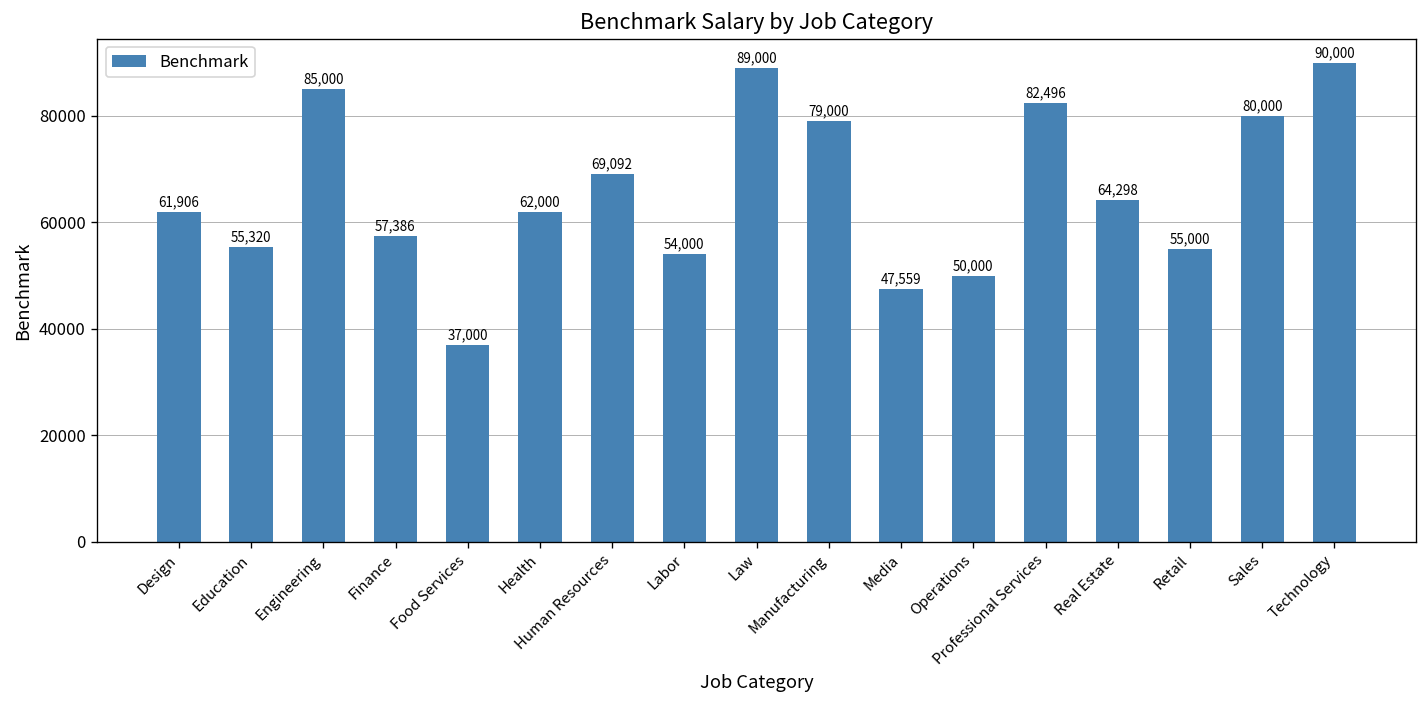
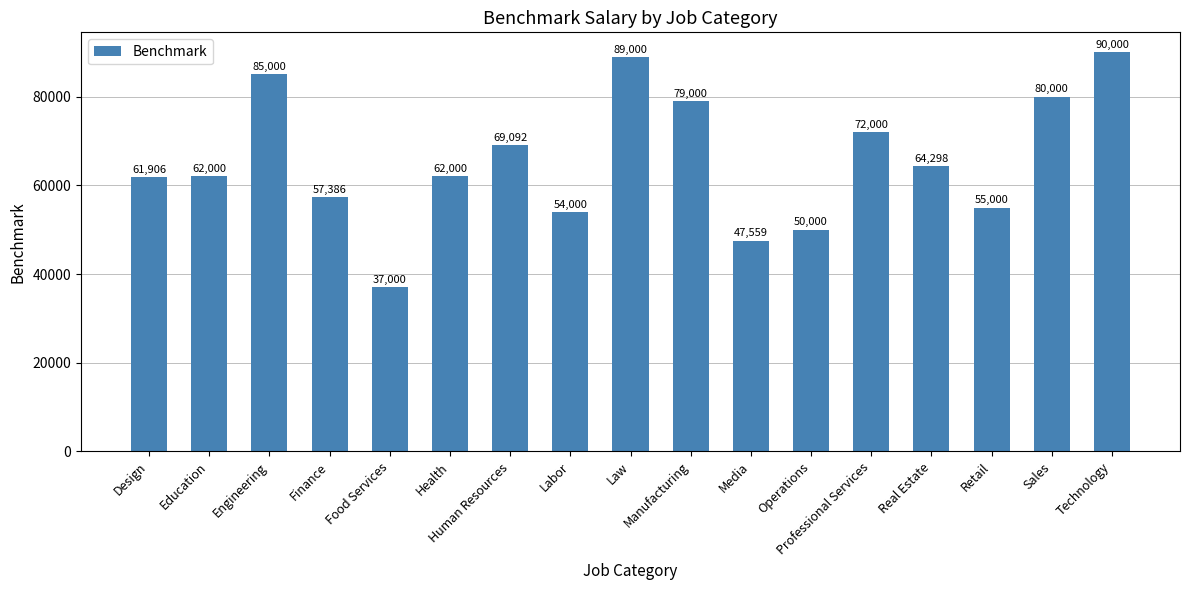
Education: 55,320 -> 62,000
Professional Services: 82,496 -> 72,000
